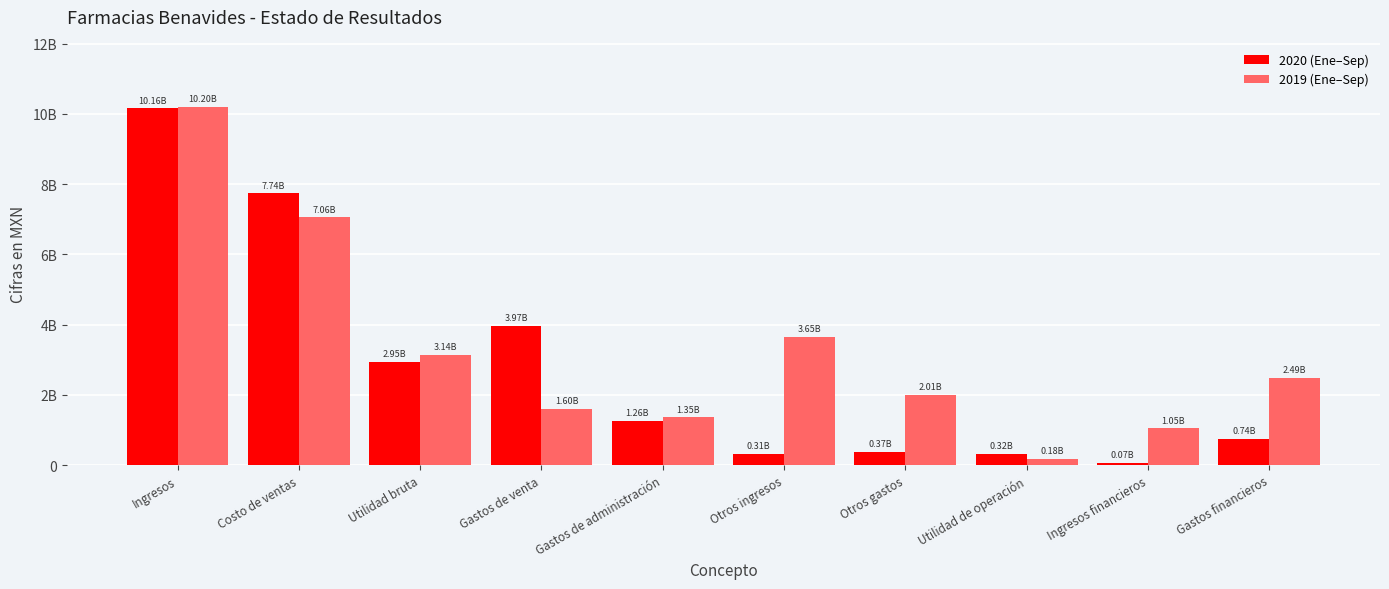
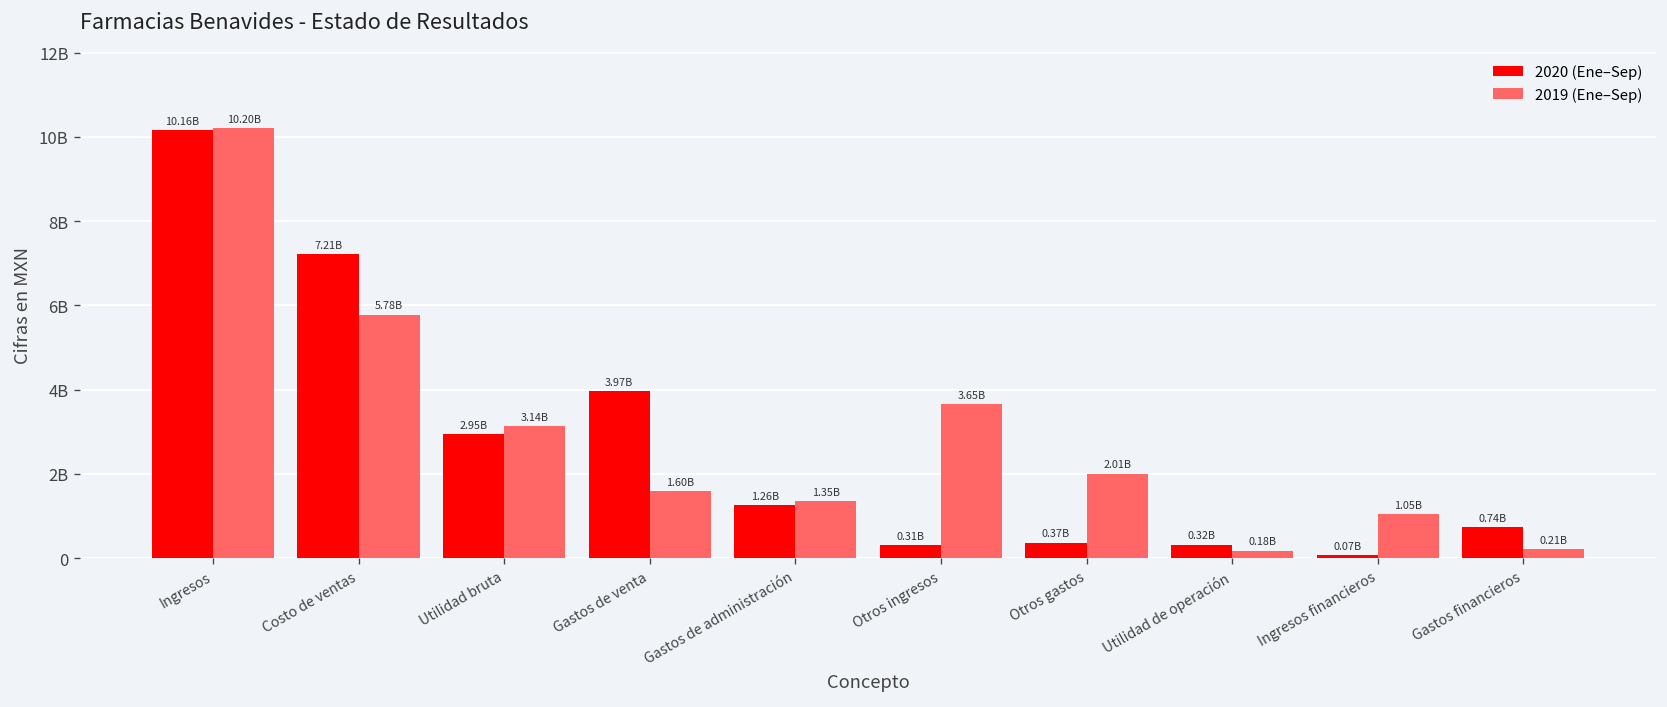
2020 (Ene–Sep), Costo de ventas: 7.74B -> 7.21B
2019 (Ene–Sep), Costo de ventas: 7.06B -> 5.78B
2019 (Ene–Sep), Gastos financieros: 2.49B -> 0.21B
